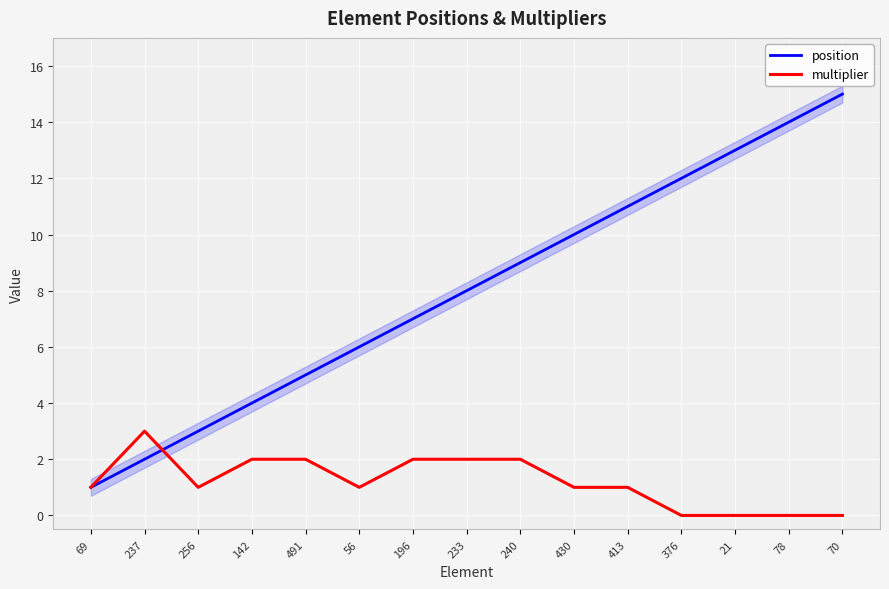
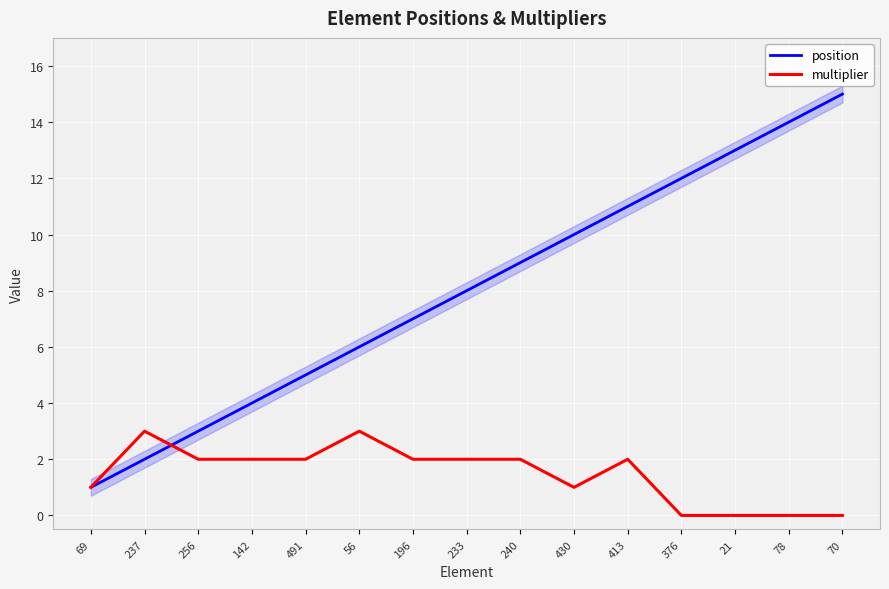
multiplier, 256: 1 -> 2
multiplier, 56: 1 -> 3
multiplier, 413: 1 -> 2
